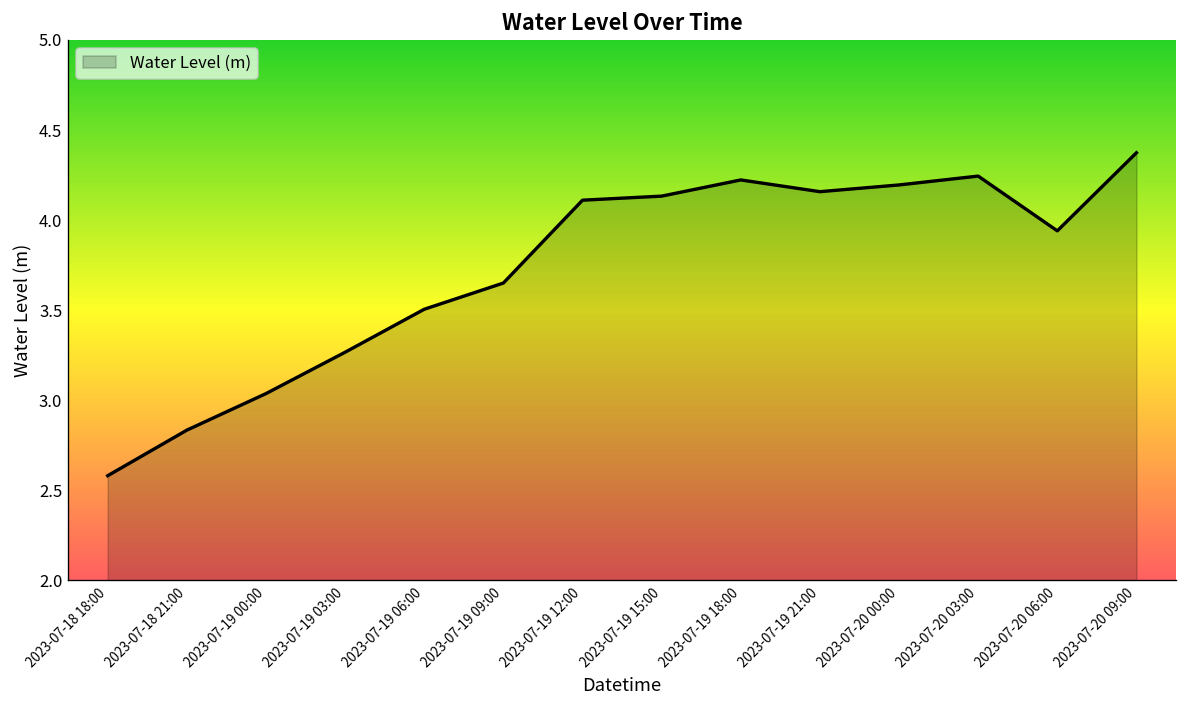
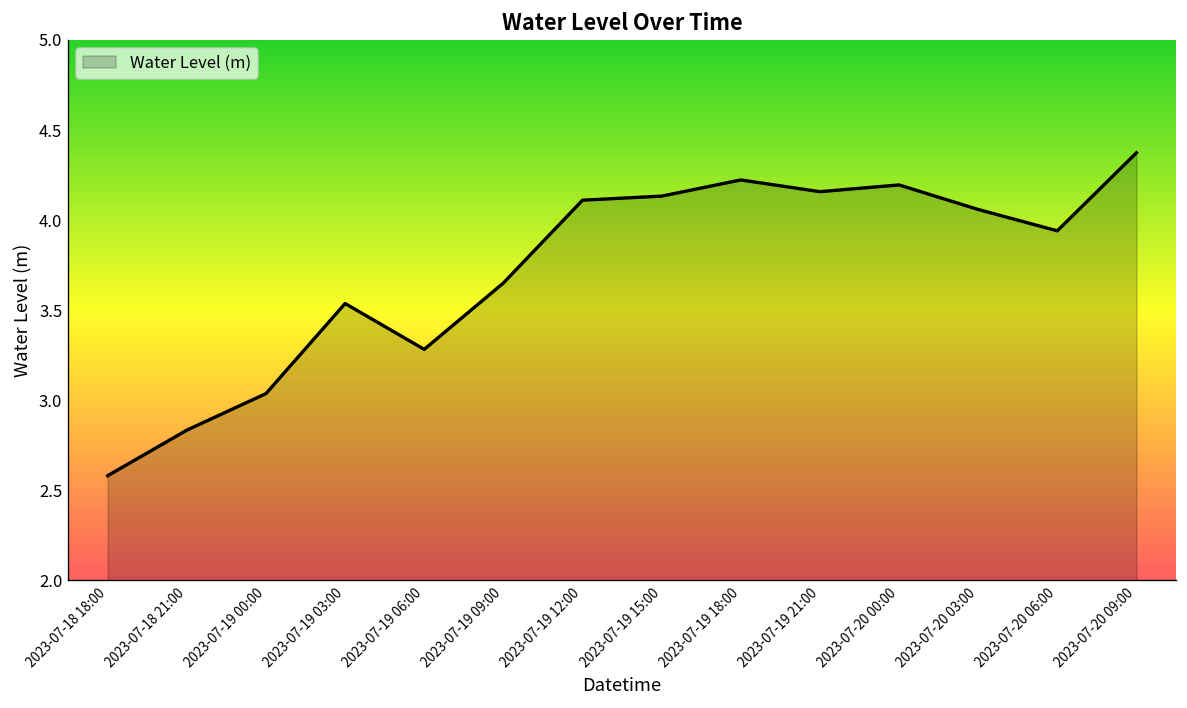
2023-07-19 03:00: 3.27 -> 3.54
2023-07-19 06:00: 3.51 -> 3.28
2023-07-20 03:00: 4.24 -> 4.06
